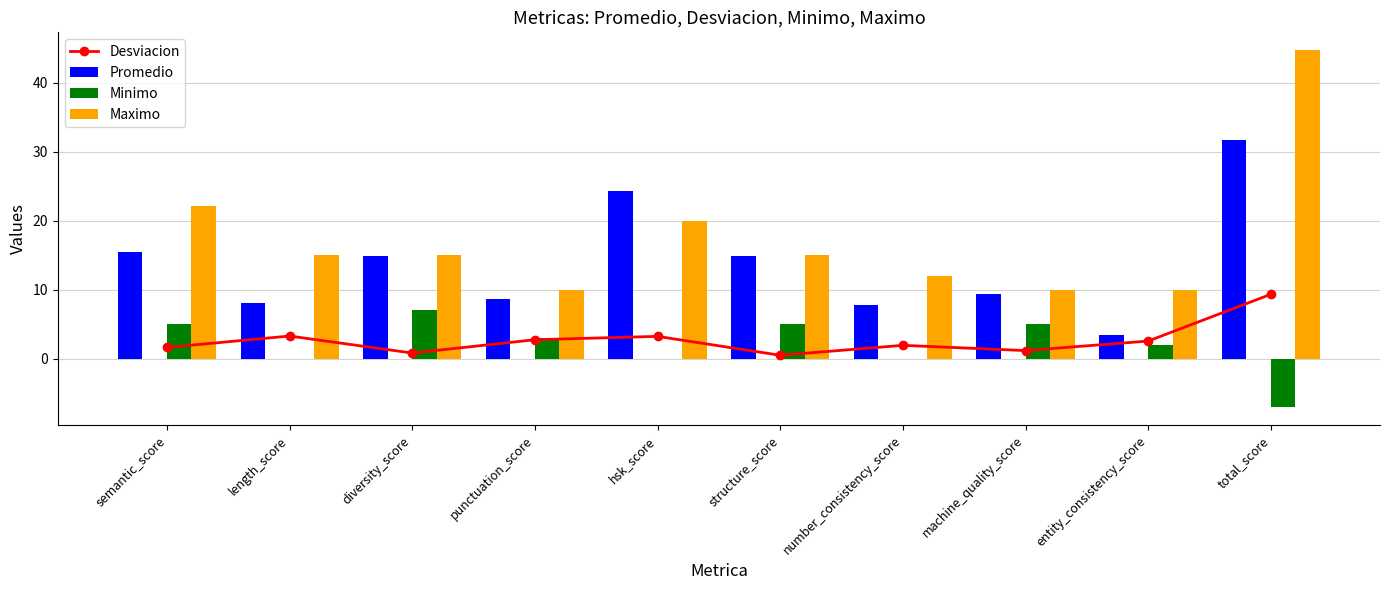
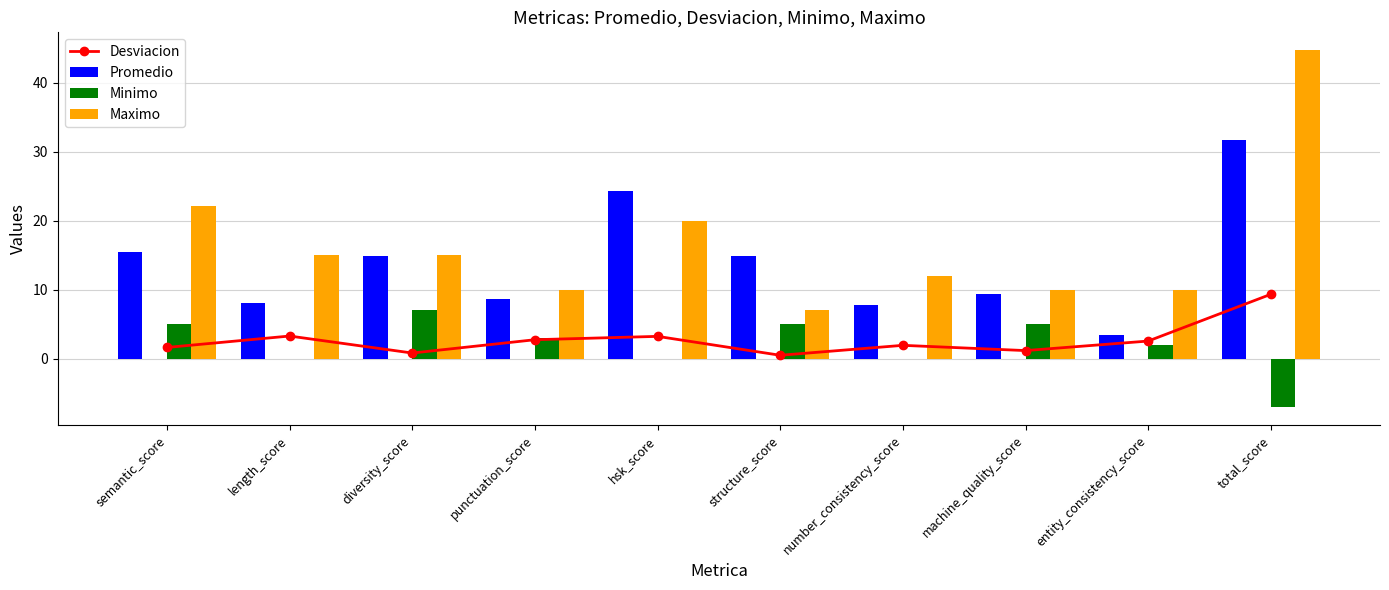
Maximo, structure_score: 15 -> 7
